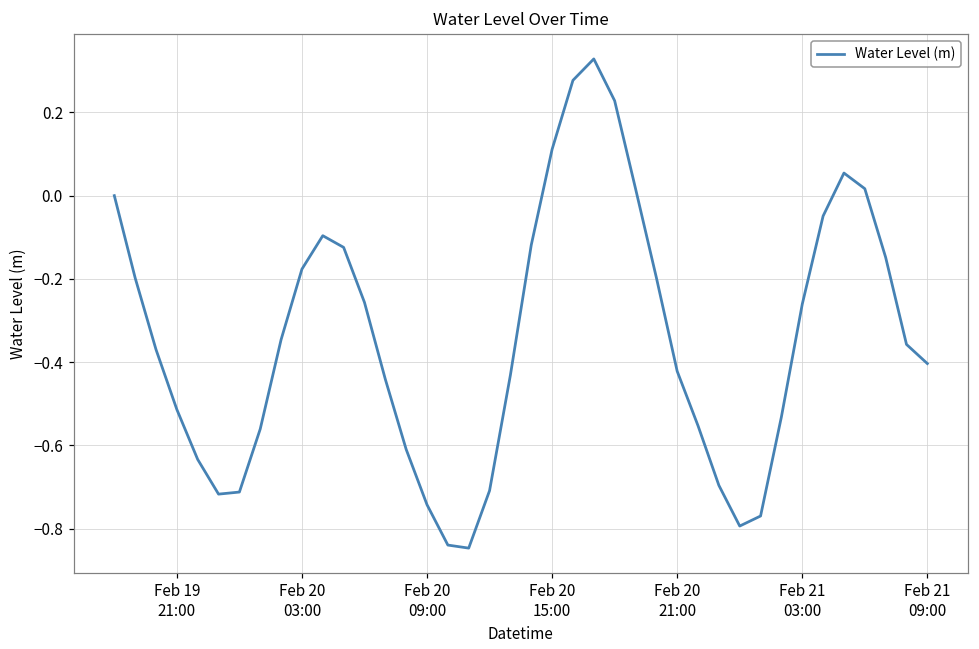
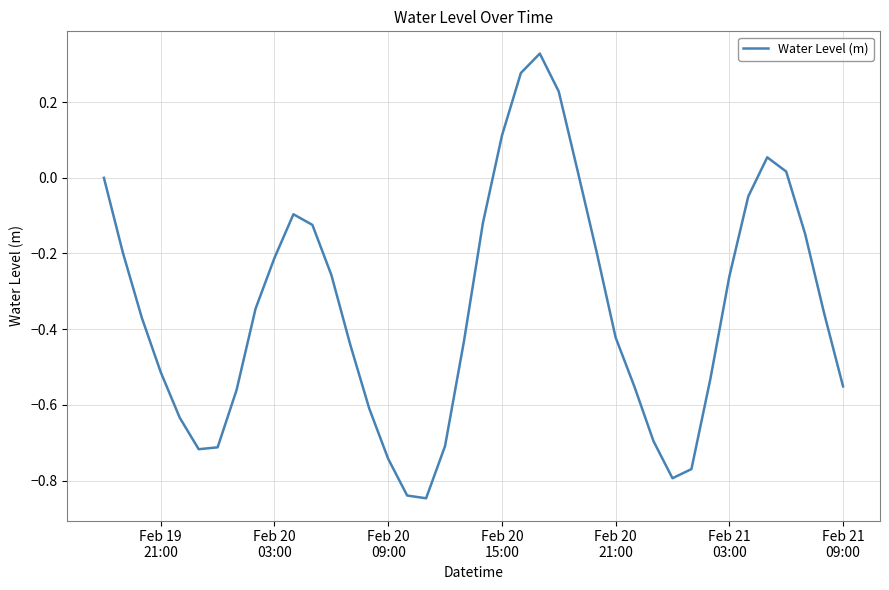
Feb 20 03:00: -0.18 -> -0.21
Feb 21 09:00: -0.40 -> -0.55
